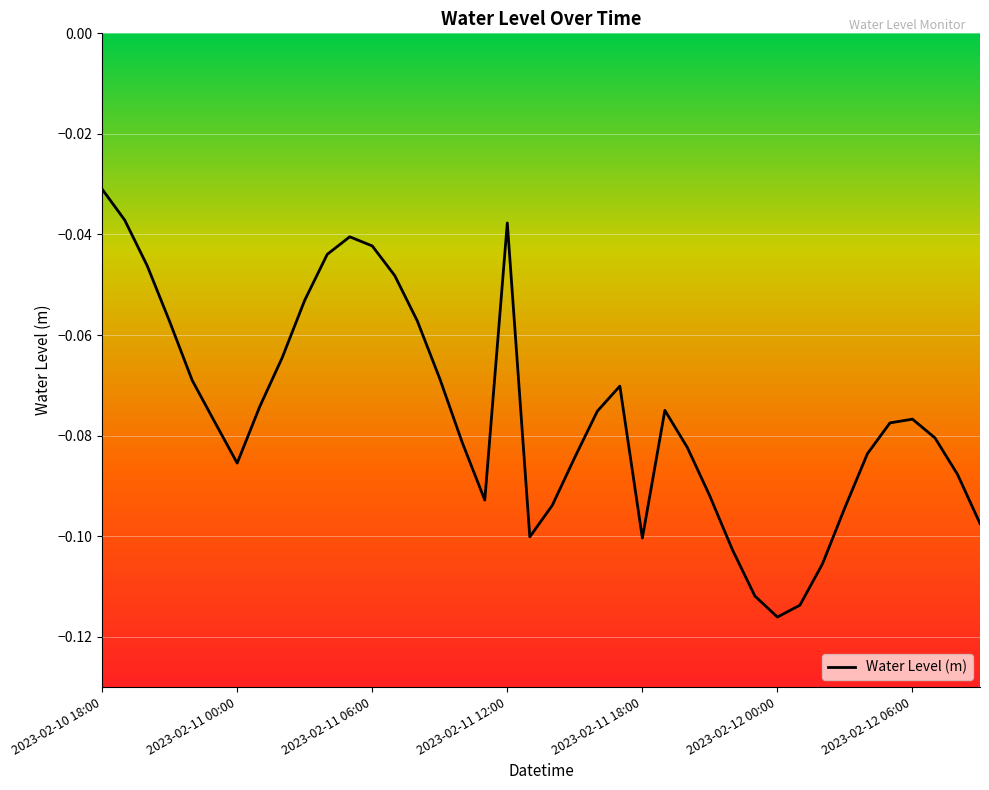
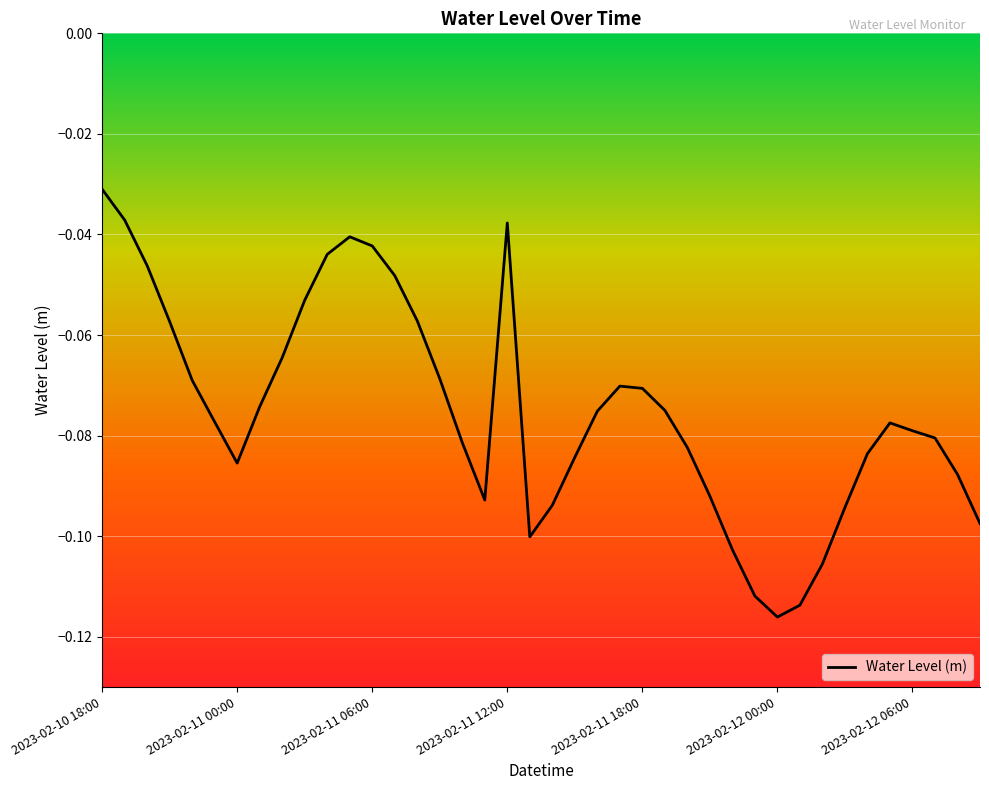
2023-02-11 18:00: -0.100 -> -0.071
2023-02-12 06:00: -0.077 -> -0.079
